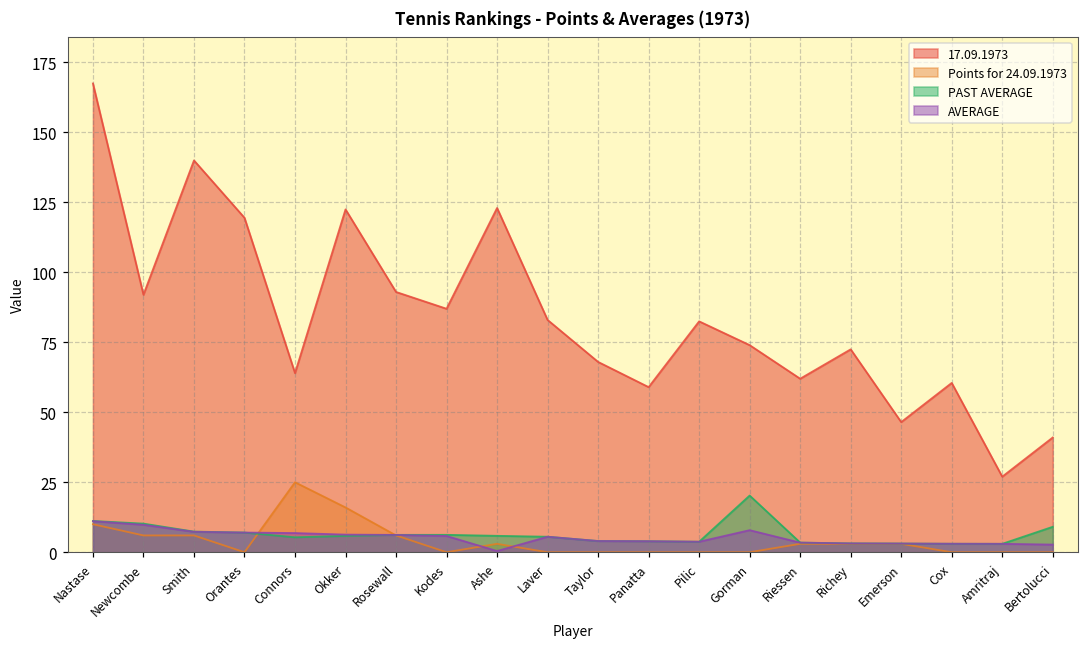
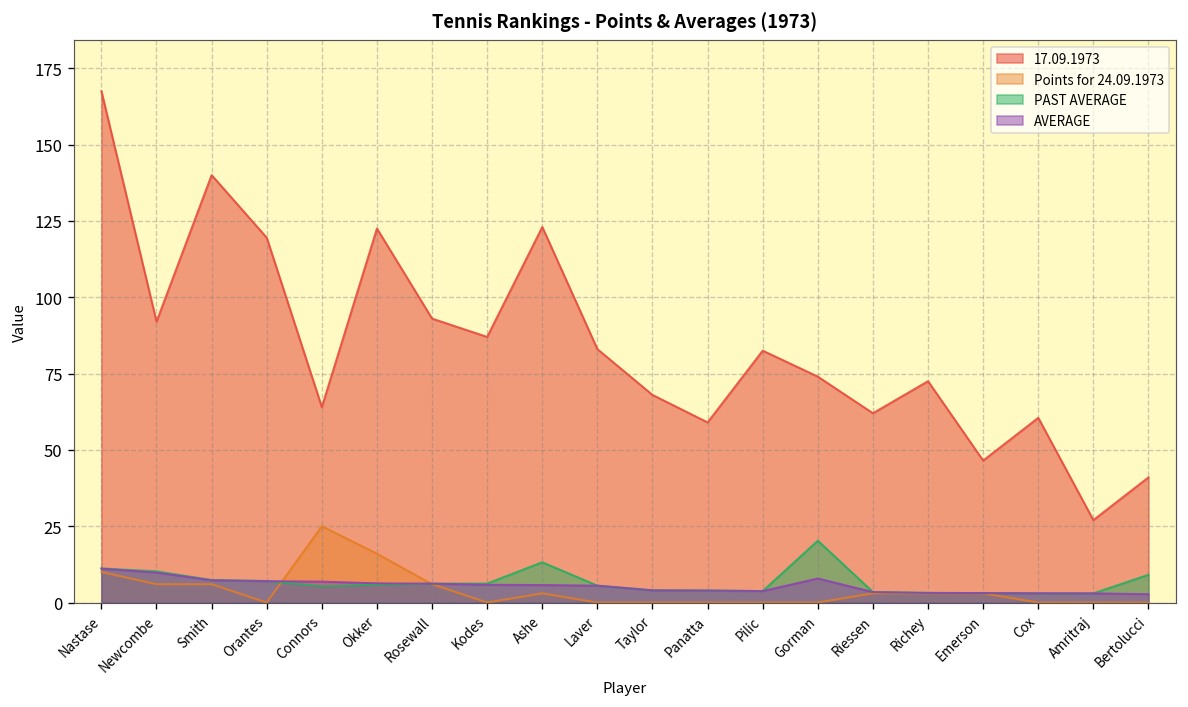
PAST AVERAGE, Ashe: 6 -> 13
AVERAGE, Ashe: 0 -> 6
